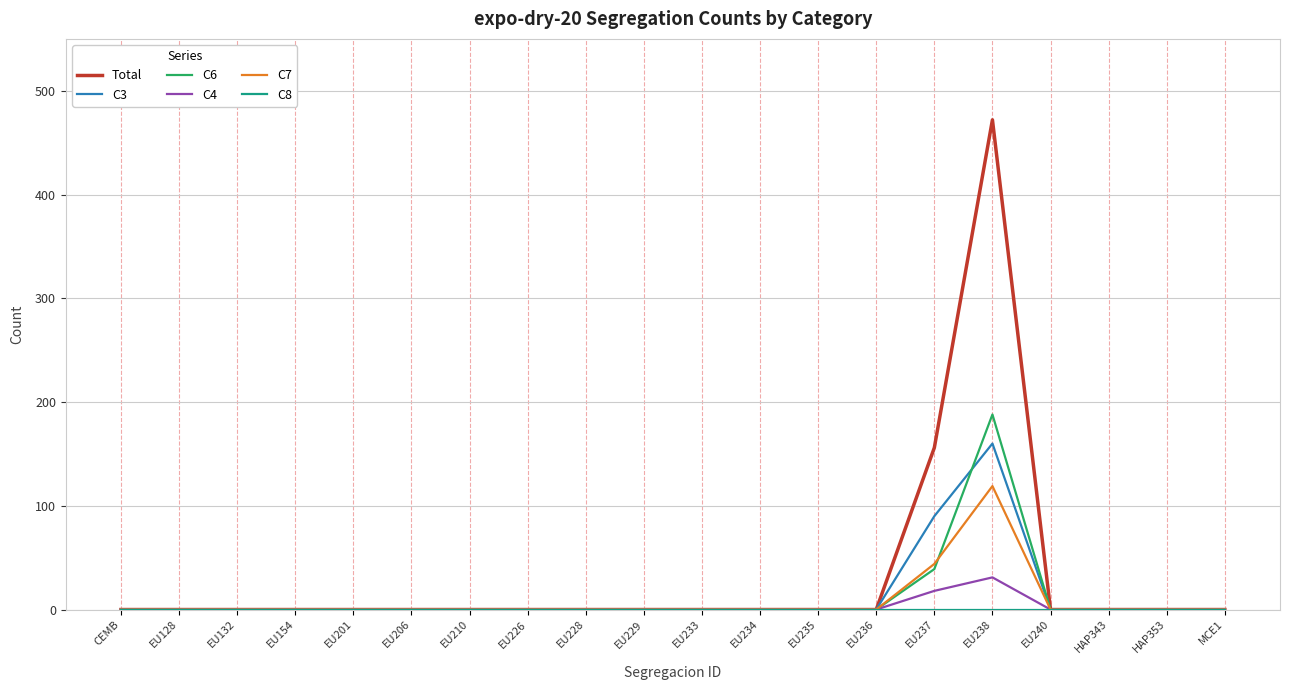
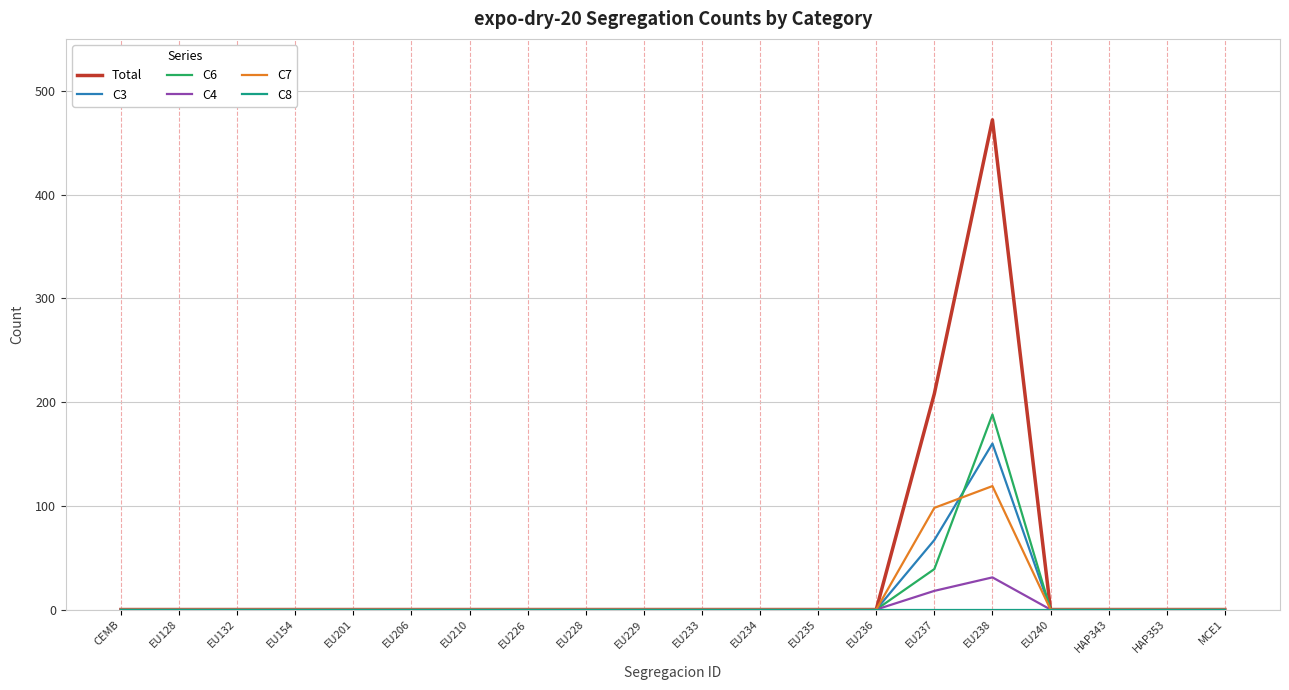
Total, EU237: 156 -> 208
C3, EU237: 90 -> 67
C7, EU237: 44 -> 98
